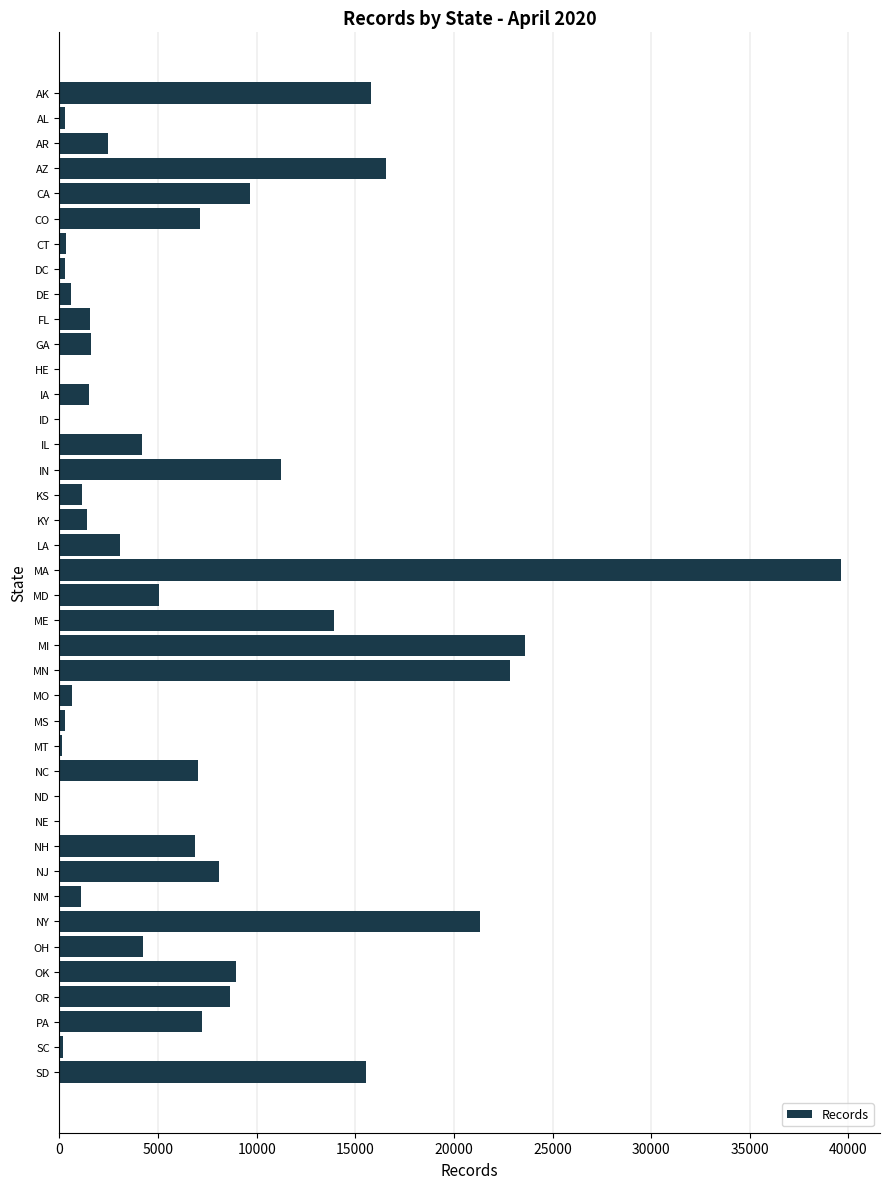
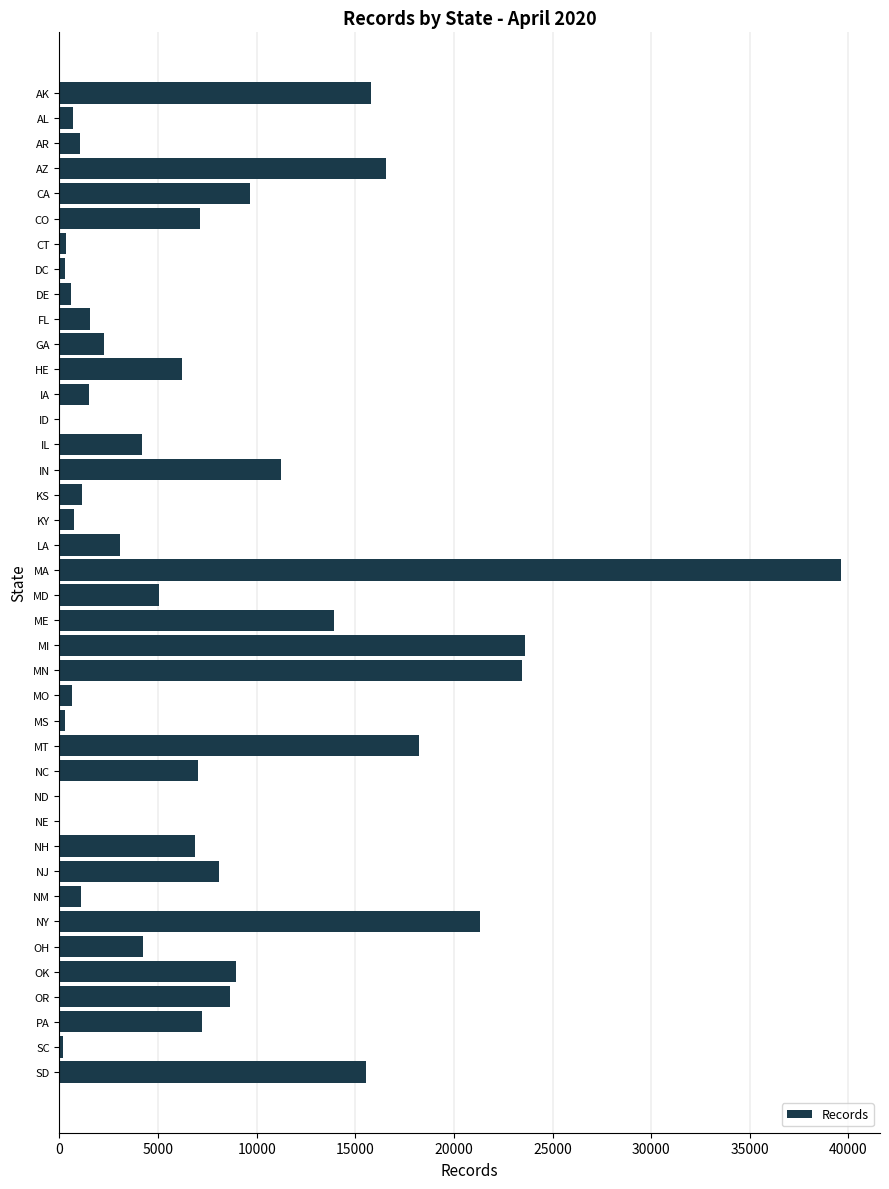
AL: 300 -> 700
AR: 2400 -> 1100
GA: 1600 -> 2300
HE: 0 -> 6200
KY: 1400 -> 700
MN: 22900 -> 23400
MT: 100 -> 18200
